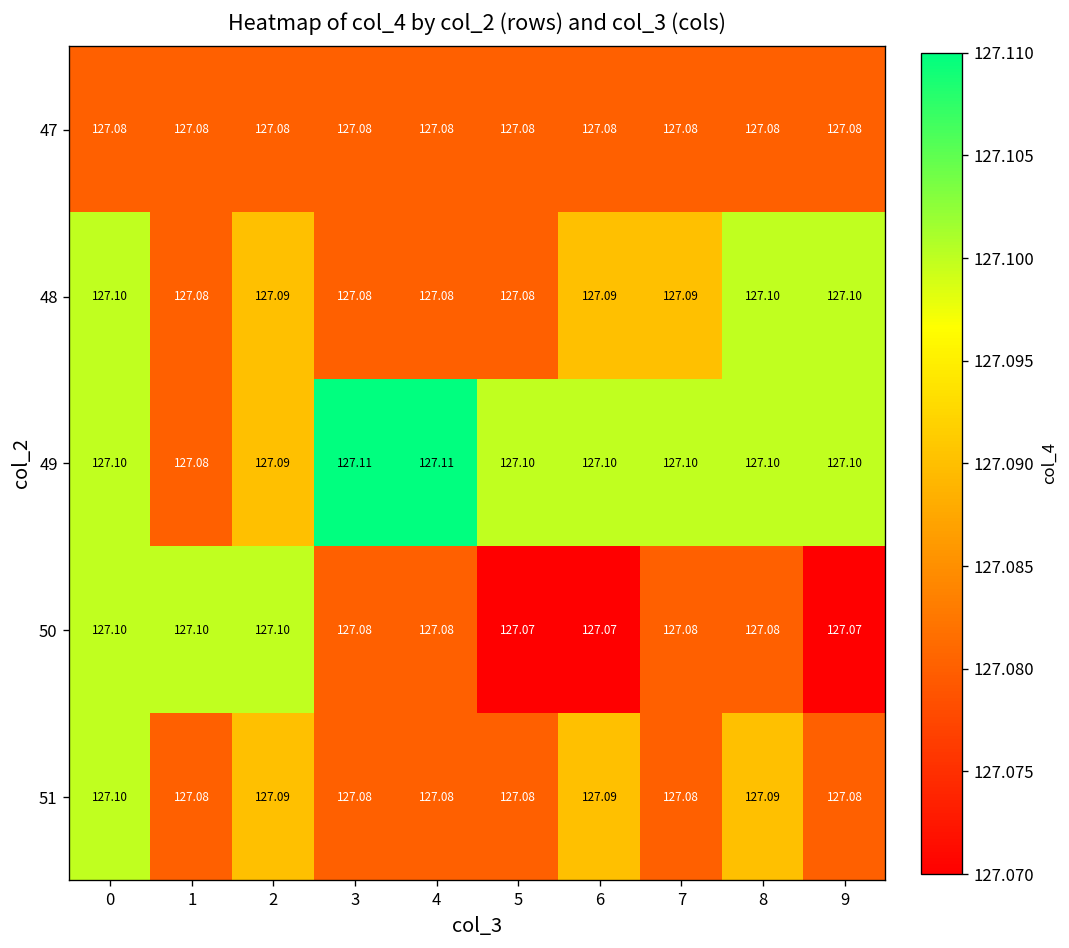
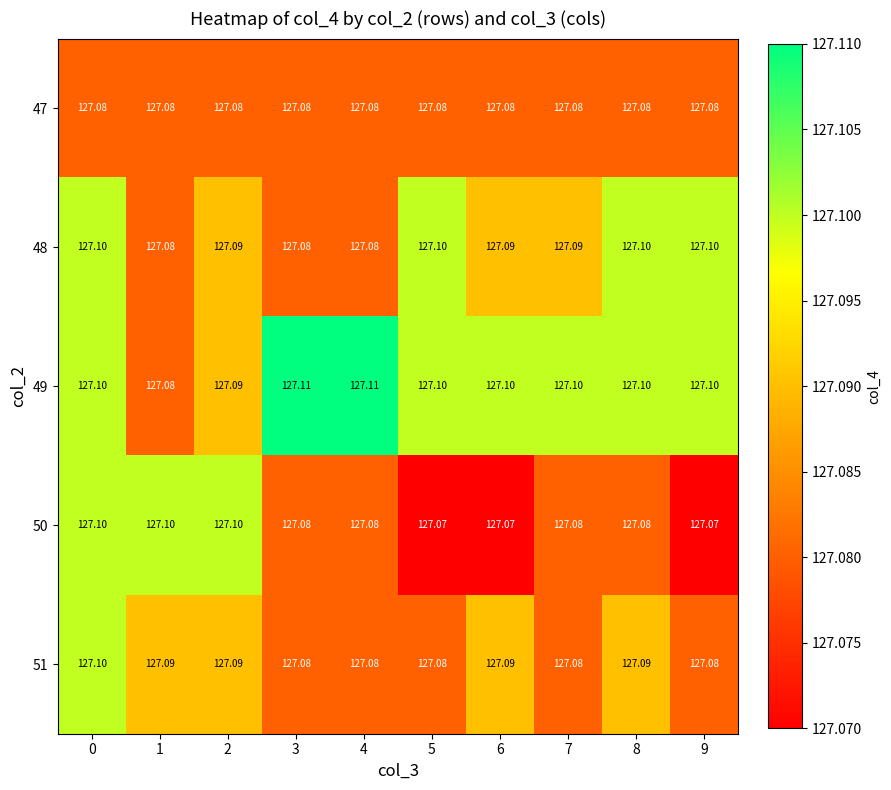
48, 5: 127.08 -> 127.10
51, 1: 127.08 -> 127.09
